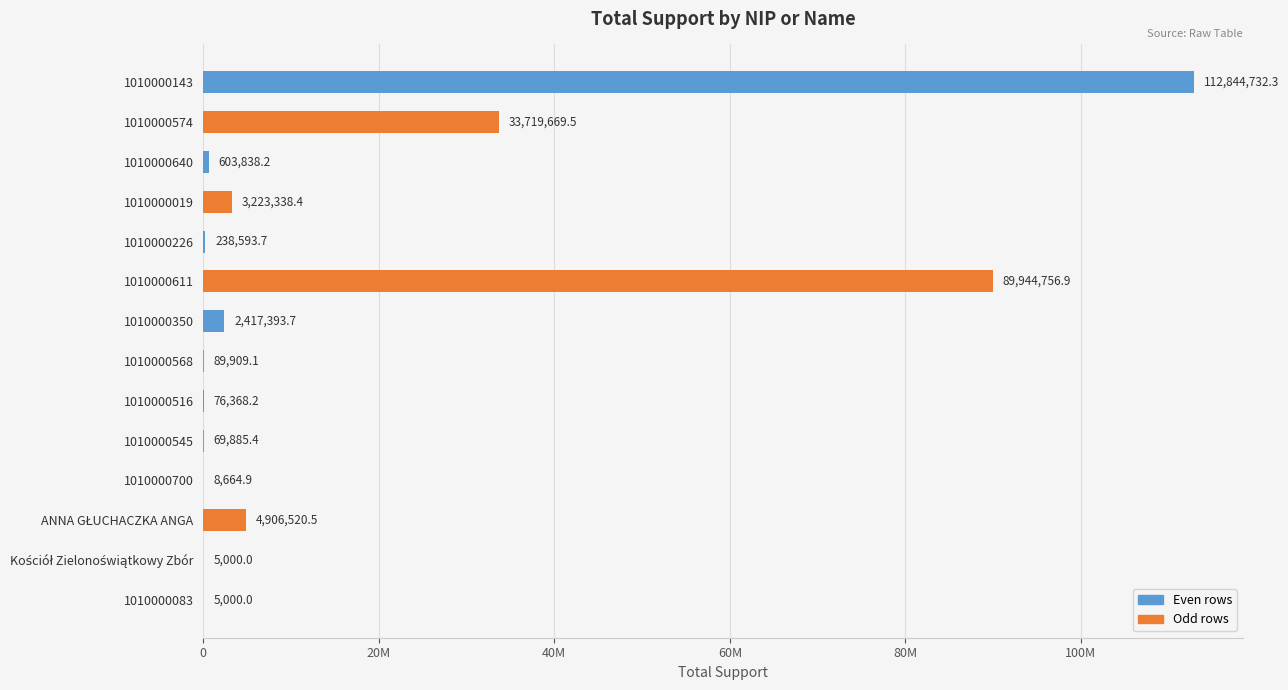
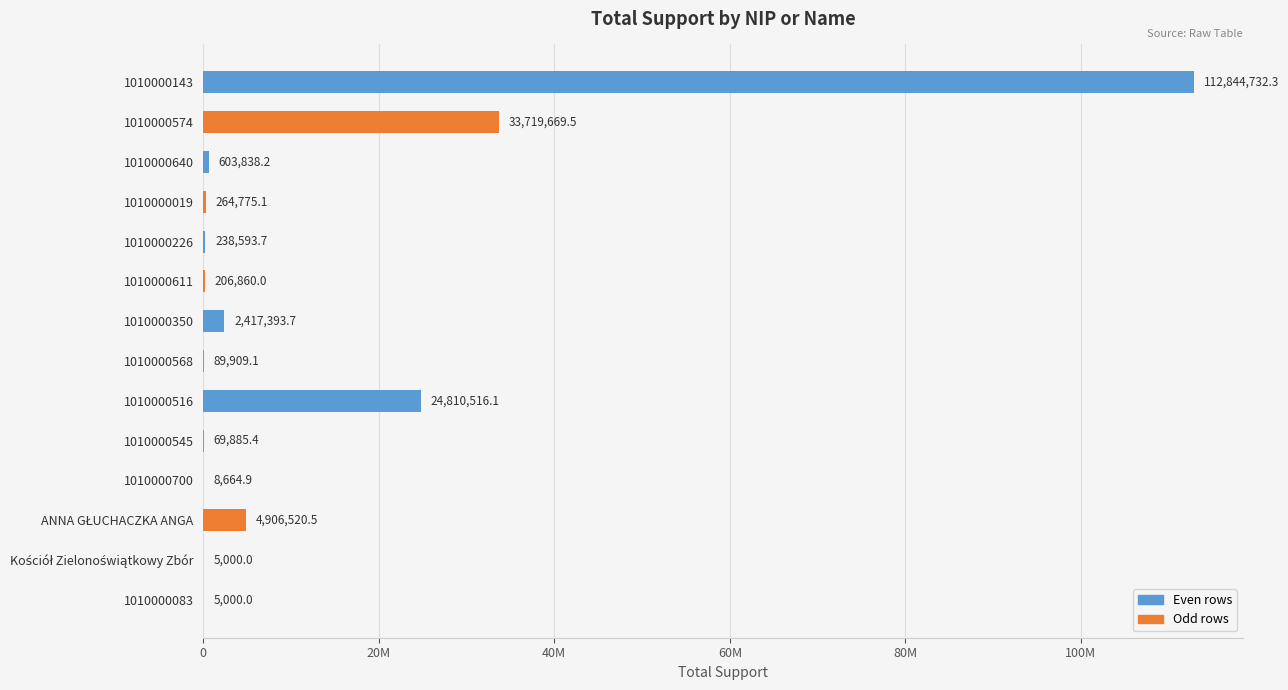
1010000019: 3,223,338.4 -> 264,775.1
1010000611: 89,944,756.9 -> 206,860.0
1010000516: 76,368.2 -> 24,810,516.1
